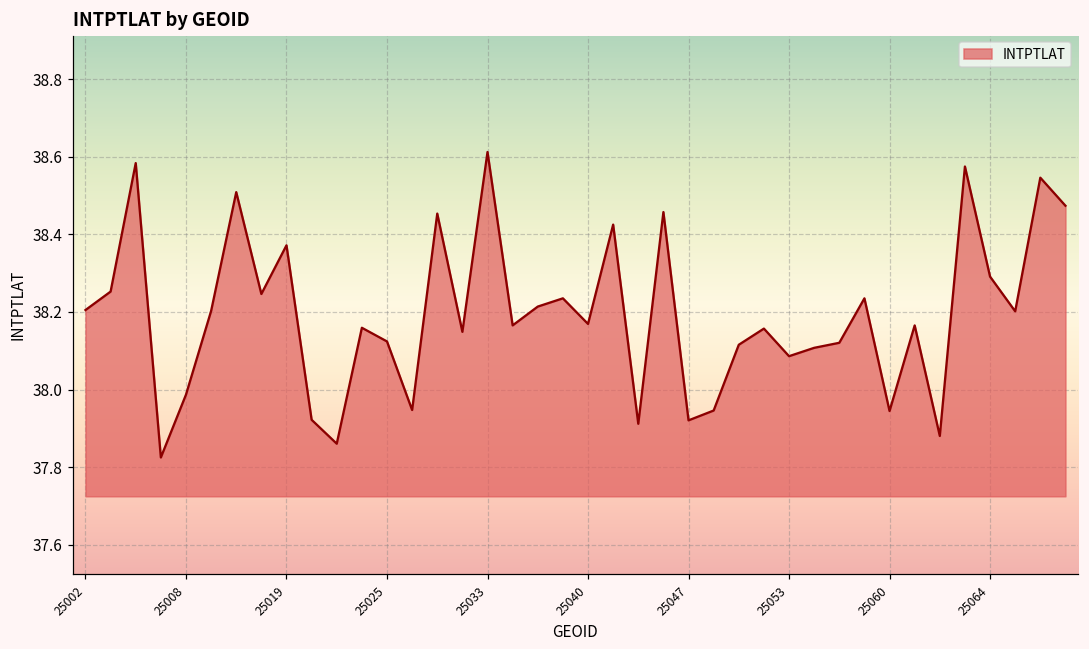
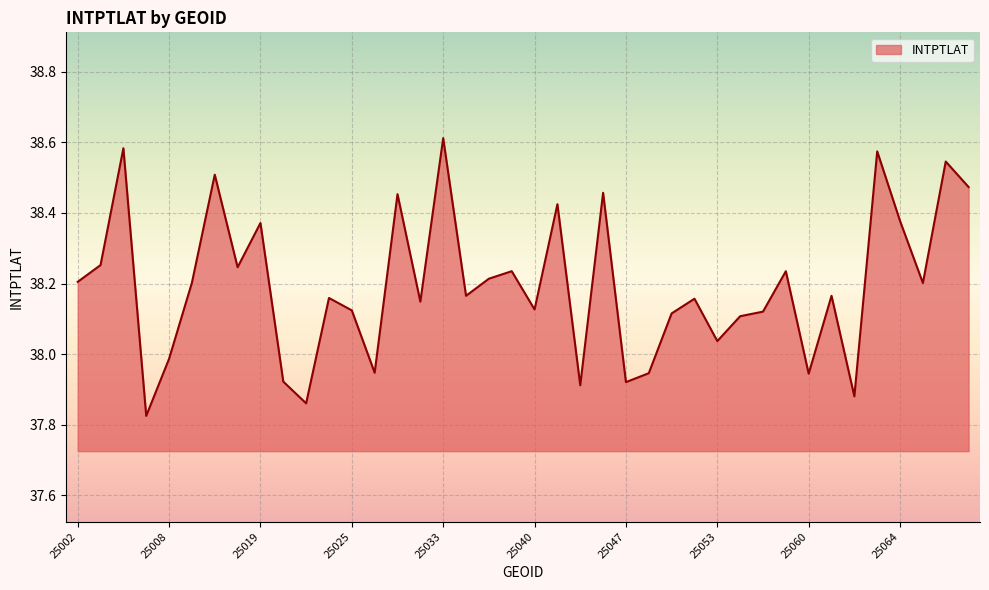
25040: 38.17 -> 38.13
25053: 38.09 -> 38.04
25064: 38.29 -> 38.38
